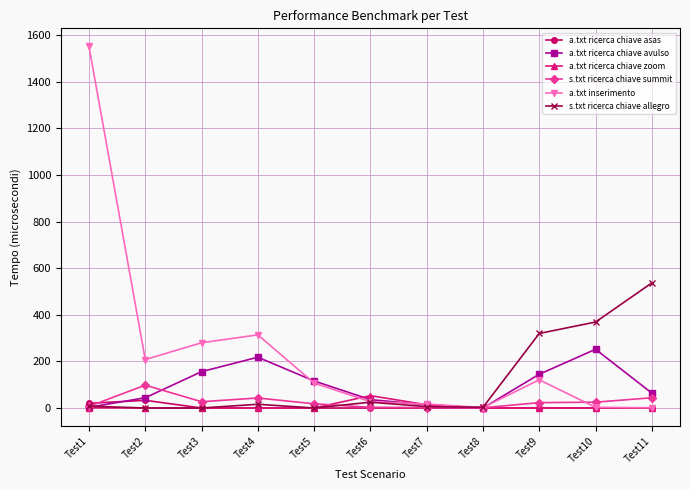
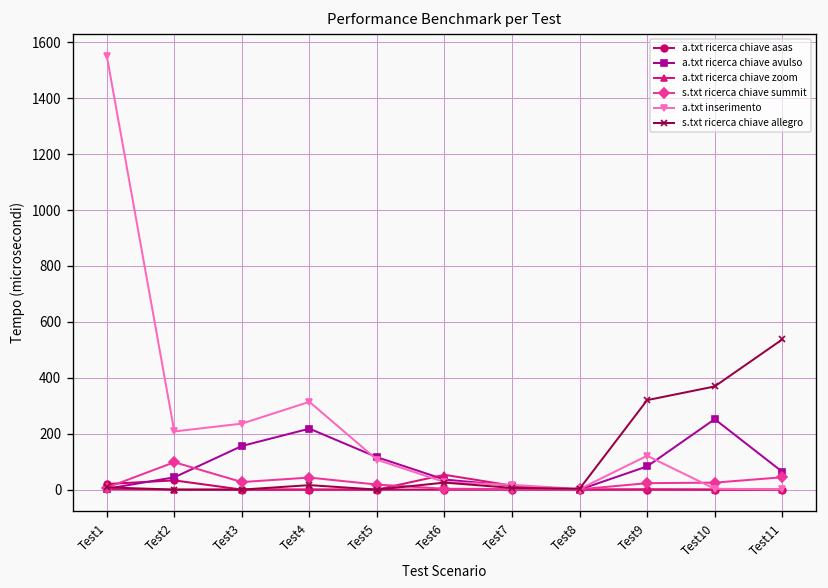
a.txt inserimento, Test3: 280 -> 240
a.txt ricerca chiave avulso, Test9: 150 -> 80
